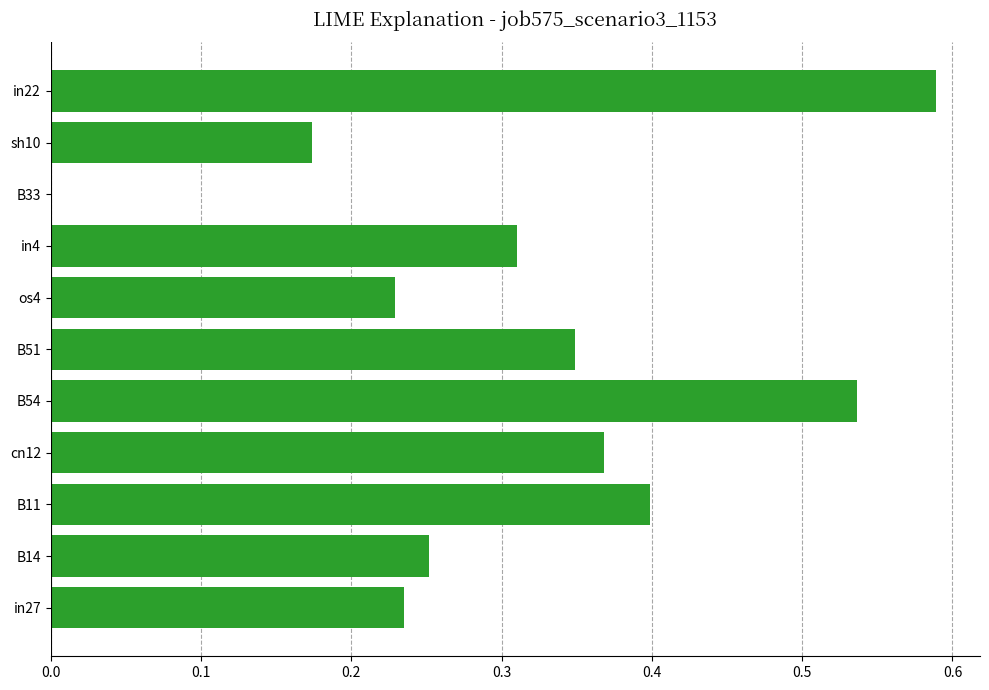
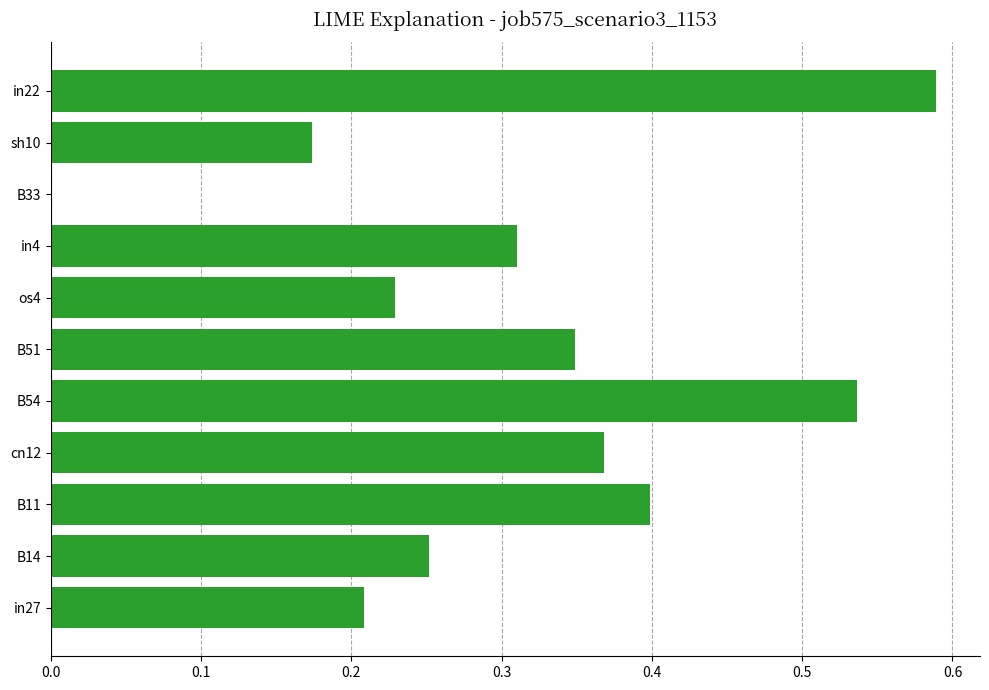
in27: 0.235 -> 0.208
